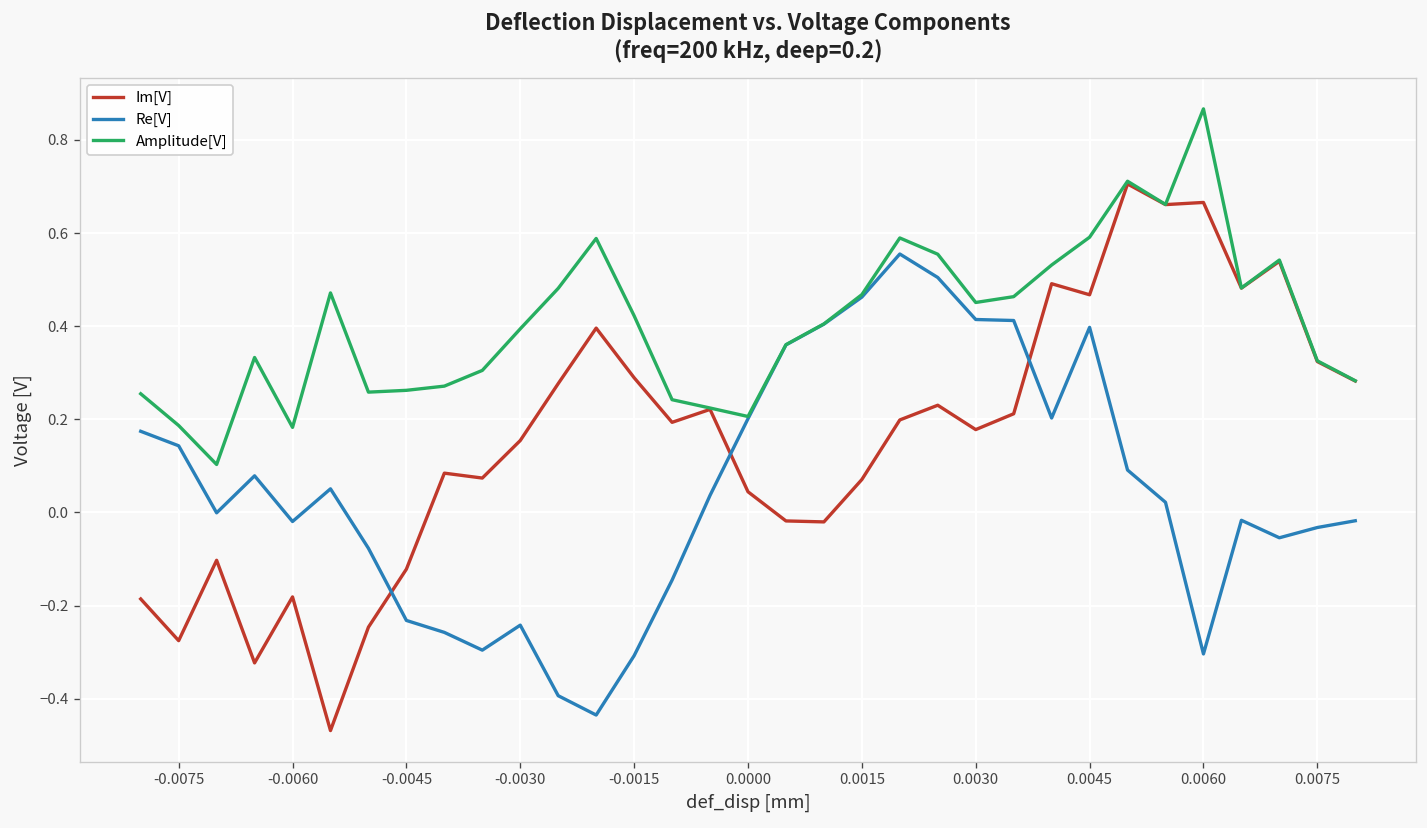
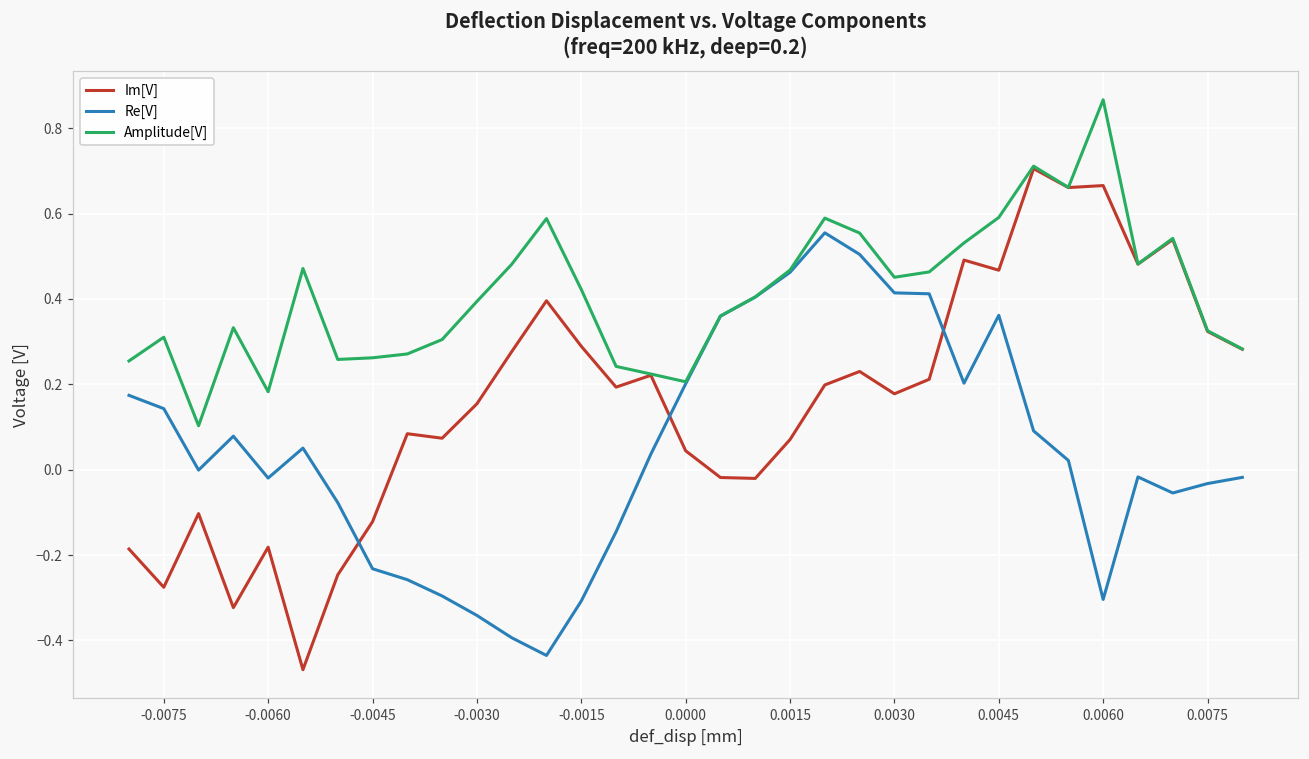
Amplitude[V], -0.0075: 0.19 -> 0.31
Re[V], -0.0030: -0.24 -> -0.34
Re[V], 0.0045: 0.40 -> 0.36
